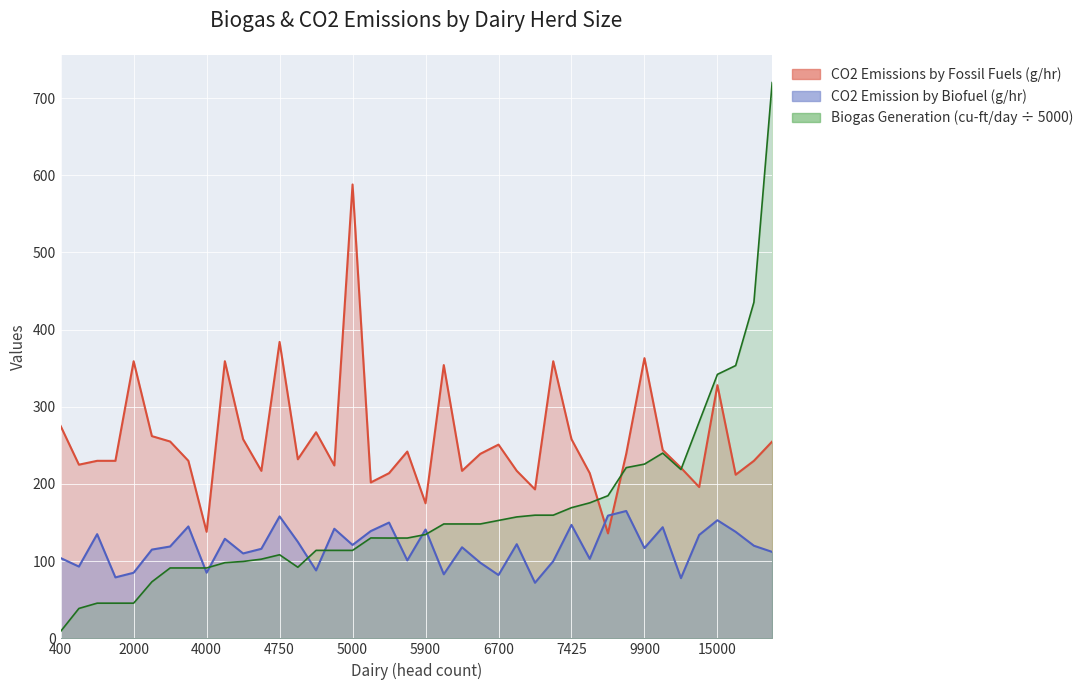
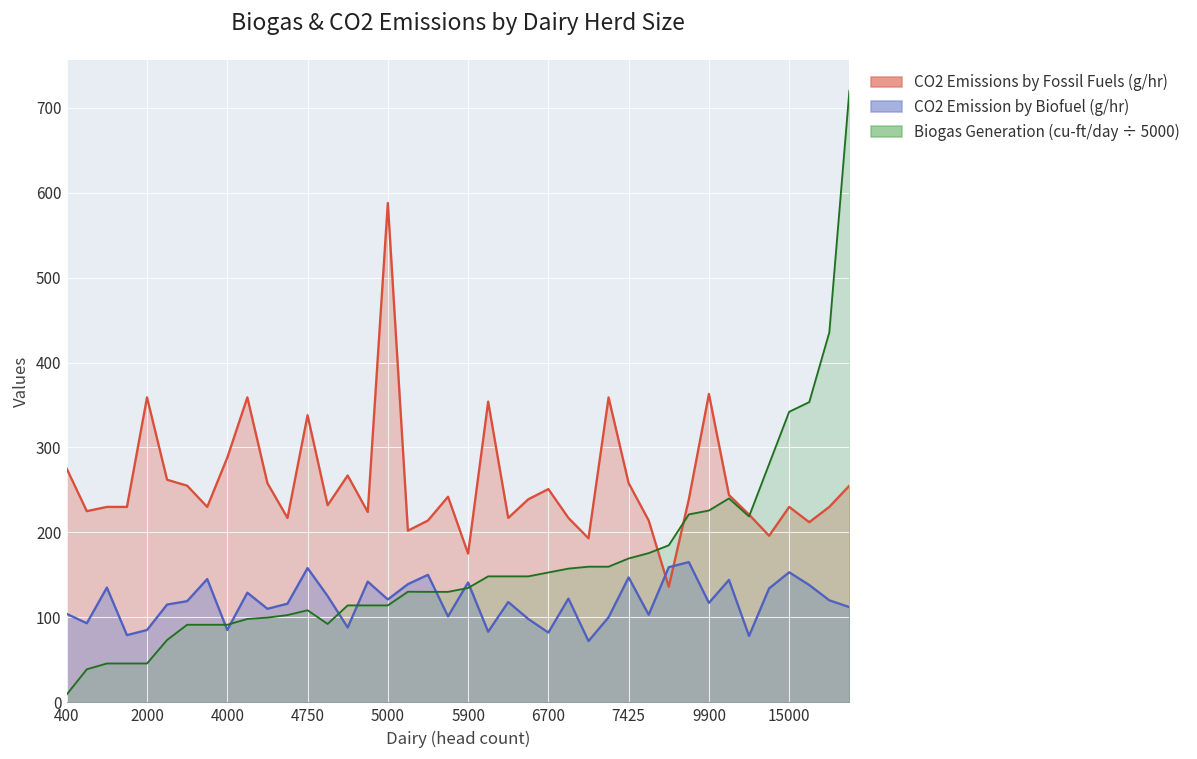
CO2 Emissions by Fossil Fuels (g/hr), 4000: 140 -> 290
CO2 Emissions by Fossil Fuels (g/hr), 4750: 380 -> 340
CO2 Emissions by Fossil Fuels (g/hr), 15000: 330 -> 230
